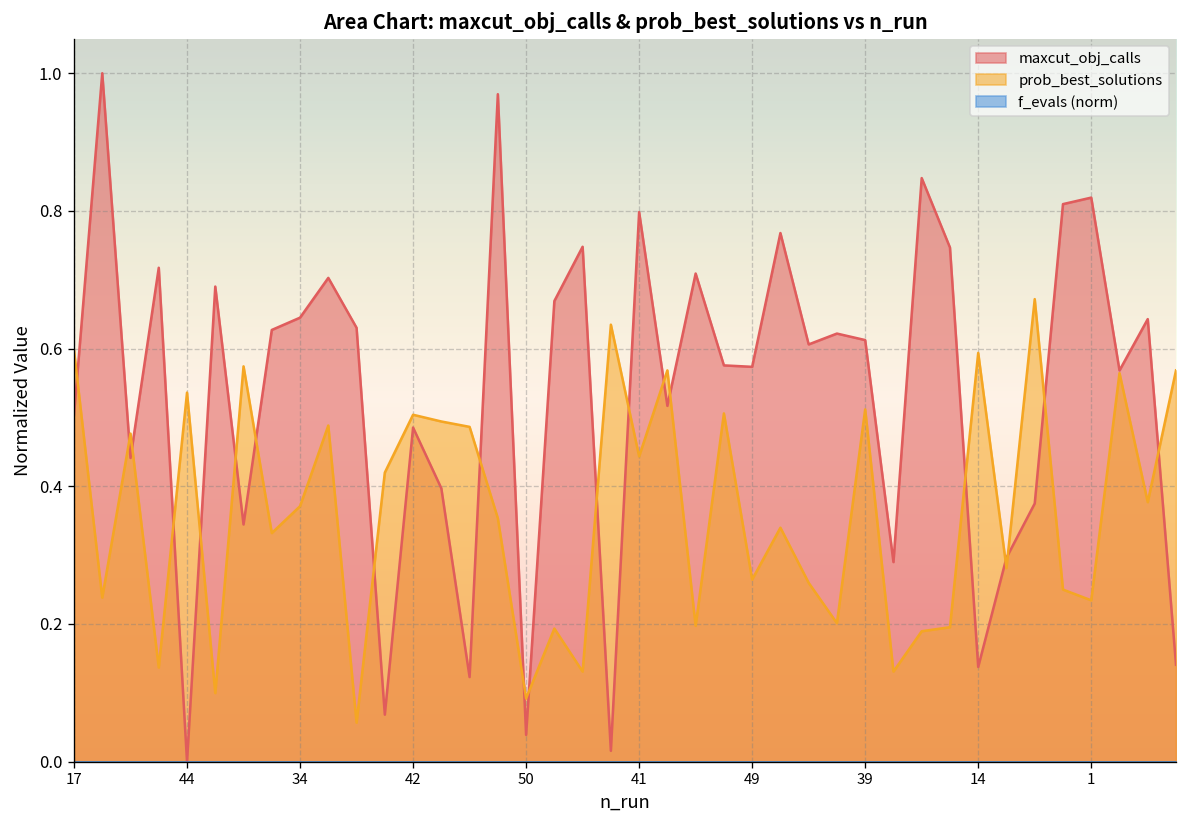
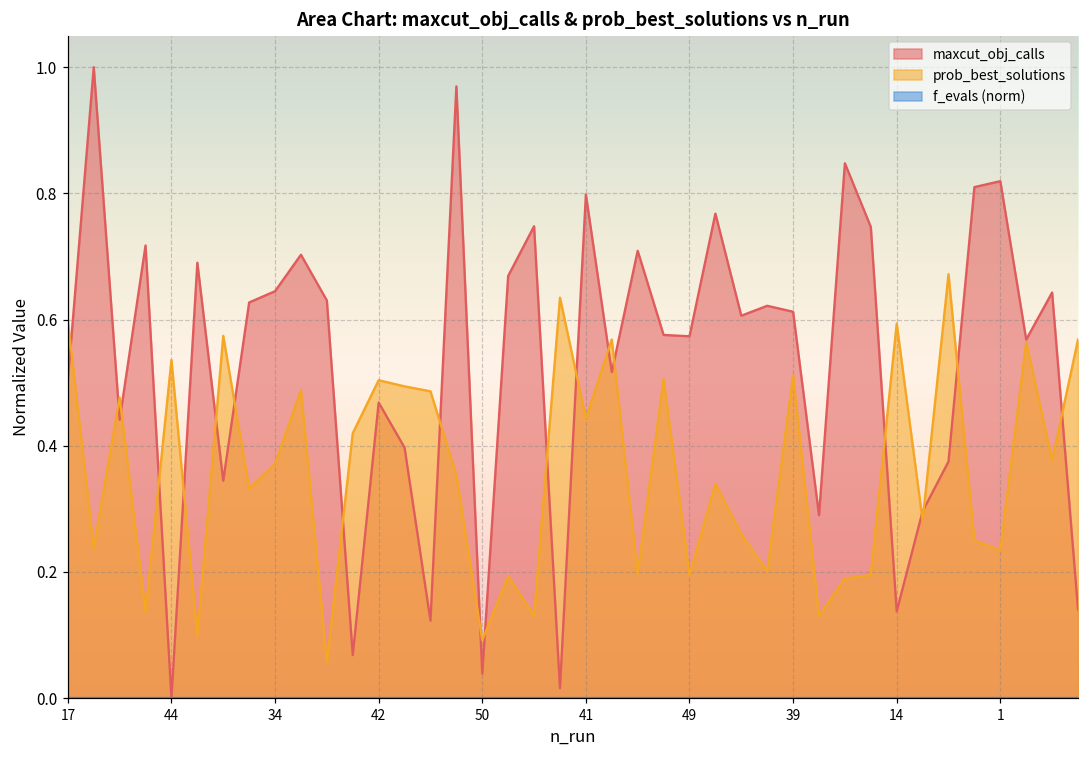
maxcut_obj_calls, 42: 0.49 -> 0.47
prob_best_solutions, 49: 0.26 -> 0.20
